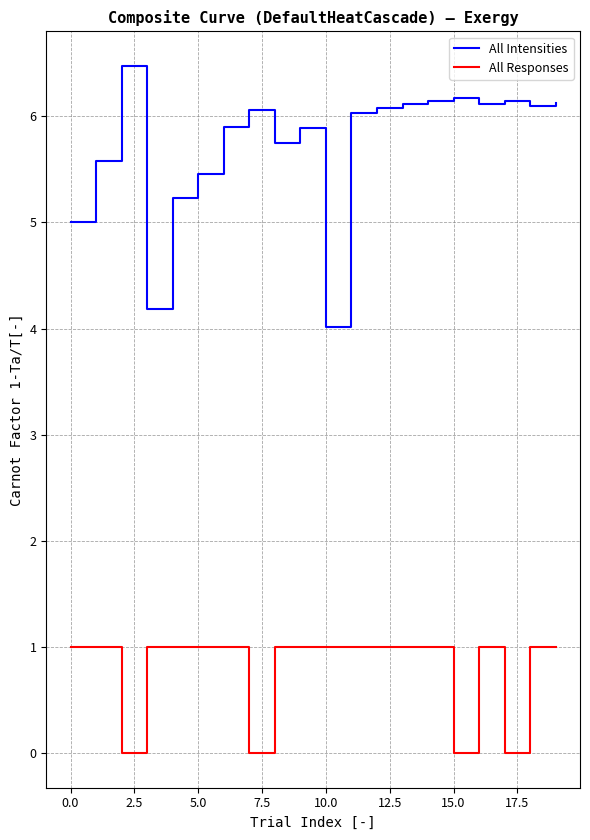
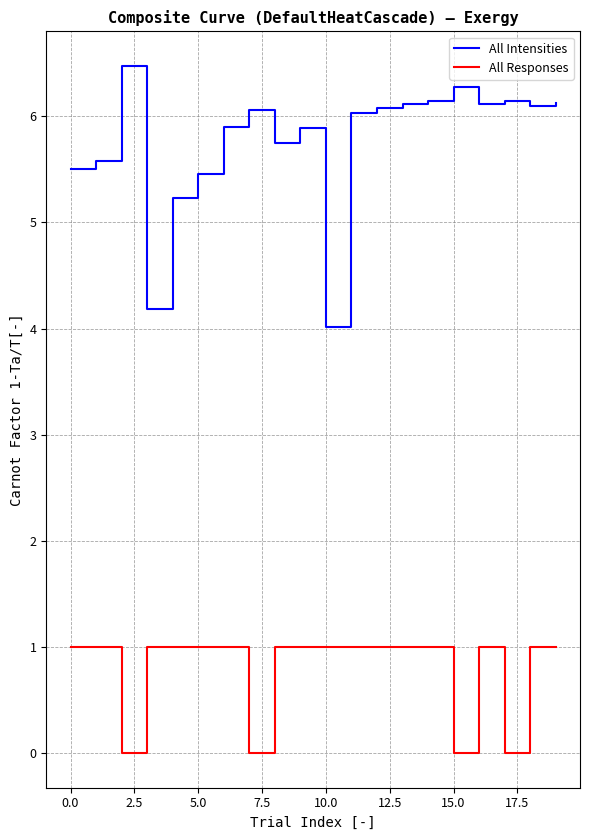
All Intensities, 0.0: 5.0 -> 5.5
All Intensities, 15.0: 6.17 -> 6.28
